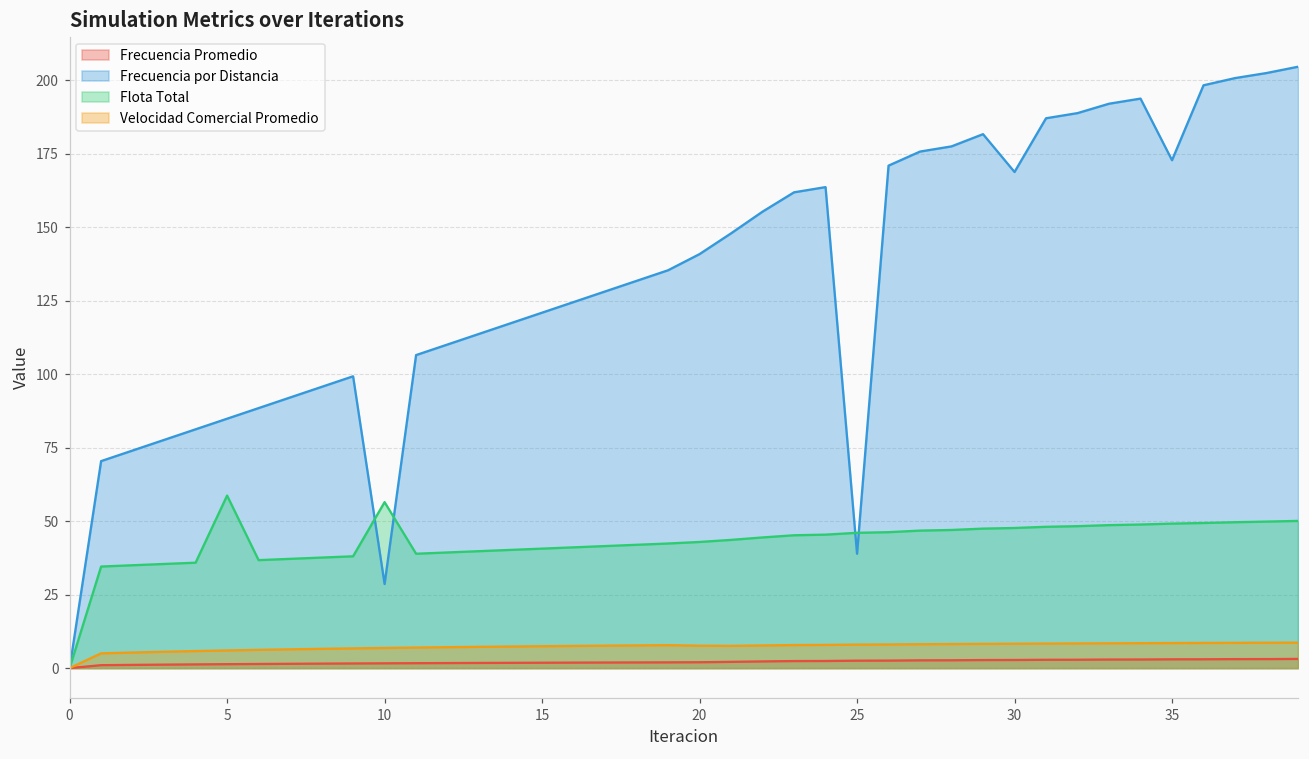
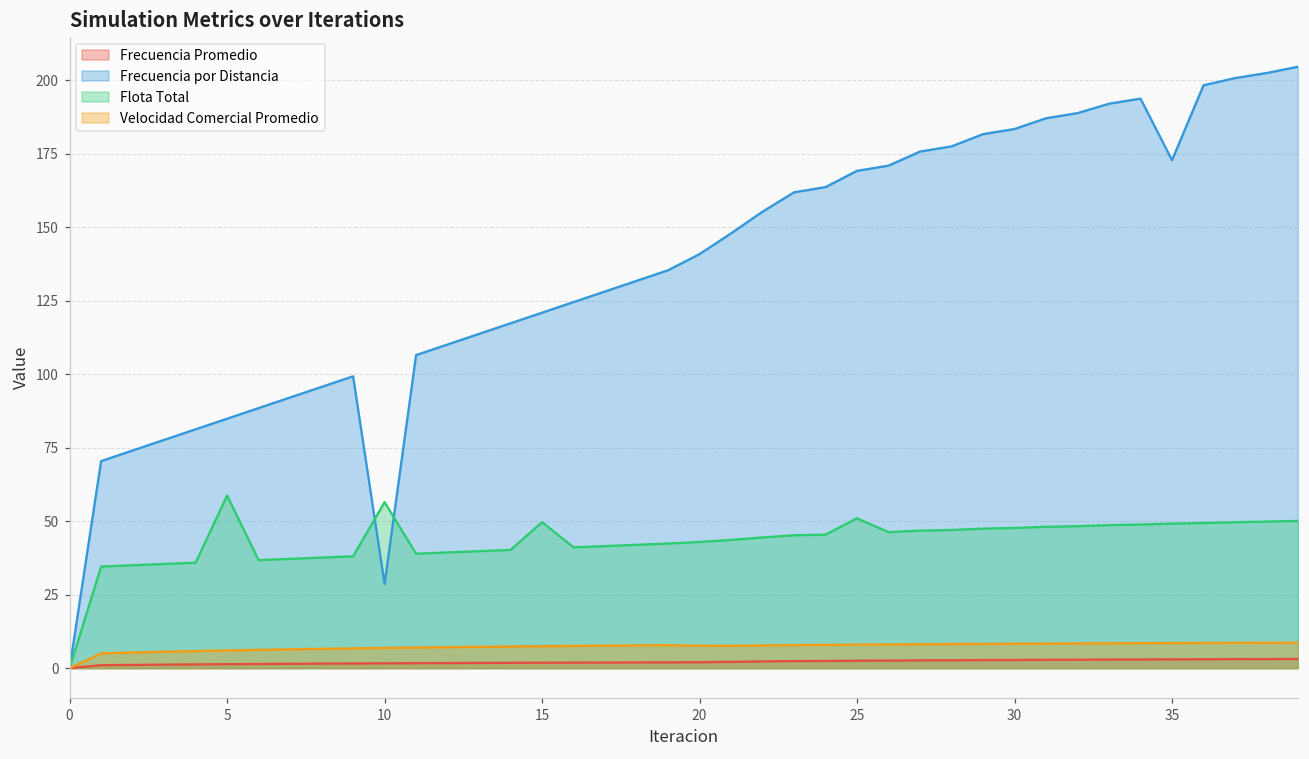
Flota Total, 15: 41 -> 50
Frecuencia por Distancia, 25: 39 -> 169
Flota Total, 25: 46 -> 51
Frecuencia por Distancia, 30: 169 -> 183
